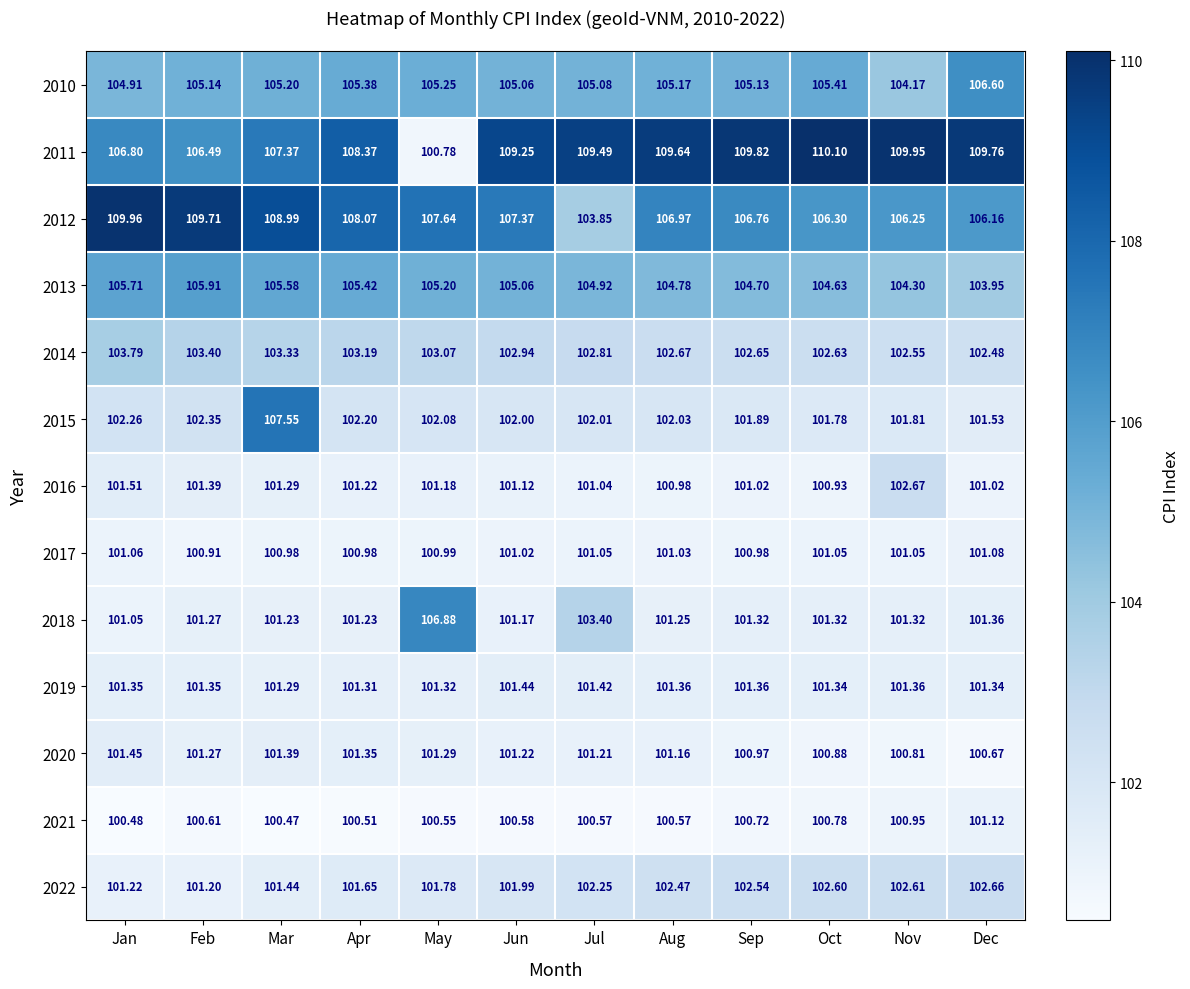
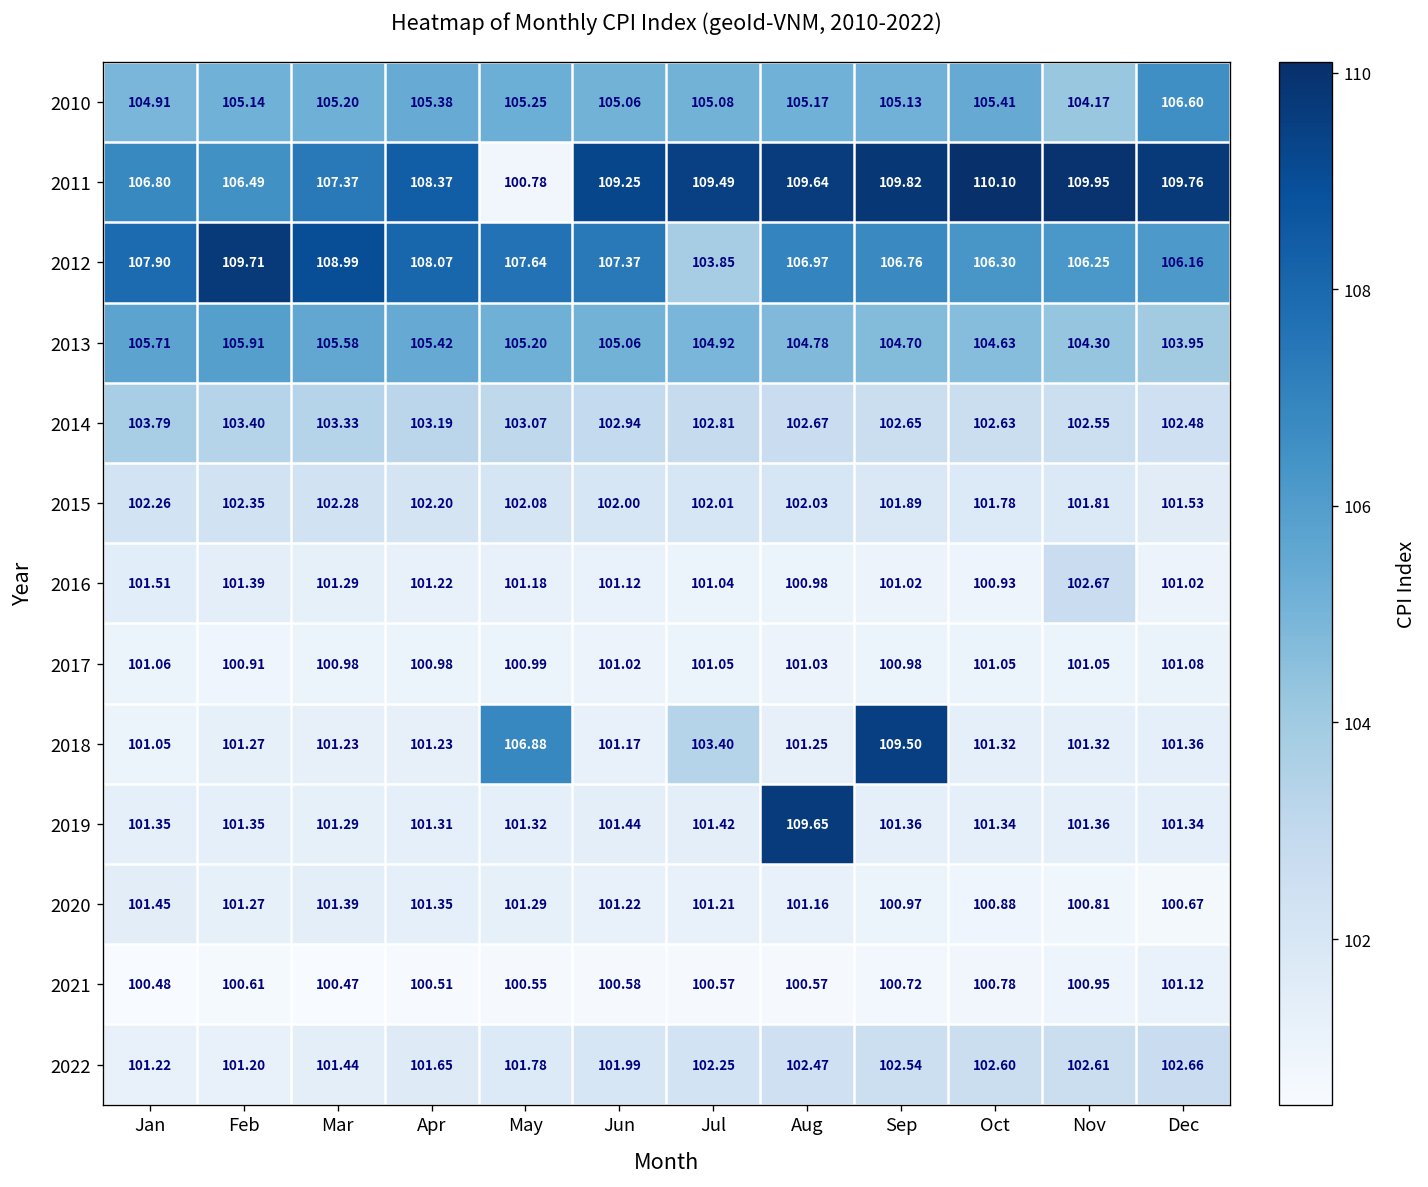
2012, Jan: 109.96 -> 107.90
2015, Mar: 107.55 -> 102.28
2018, Sep: 101.32 -> 109.50
2019, Aug: 101.36 -> 109.65
